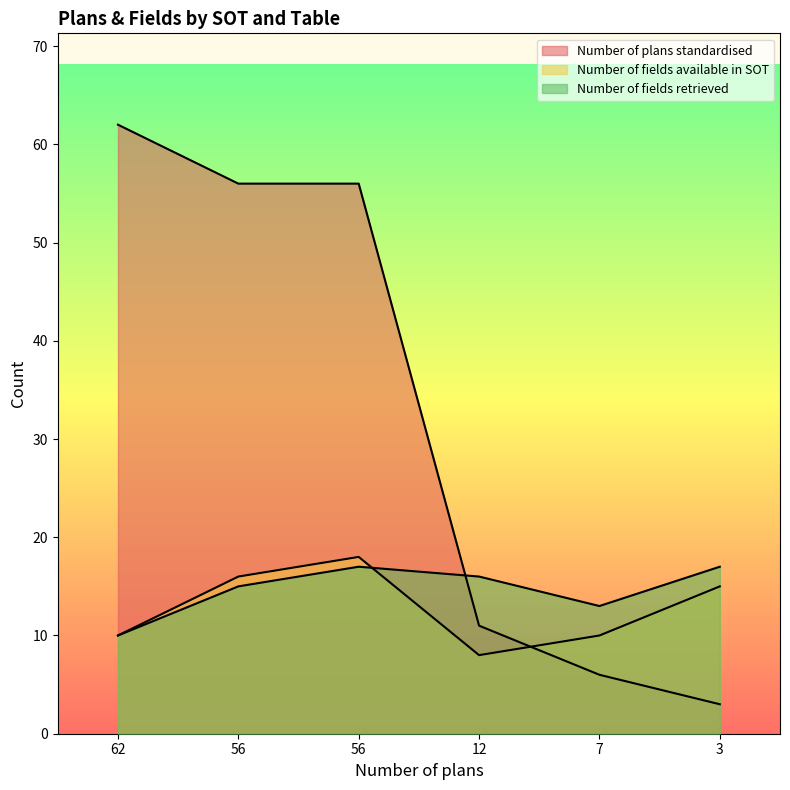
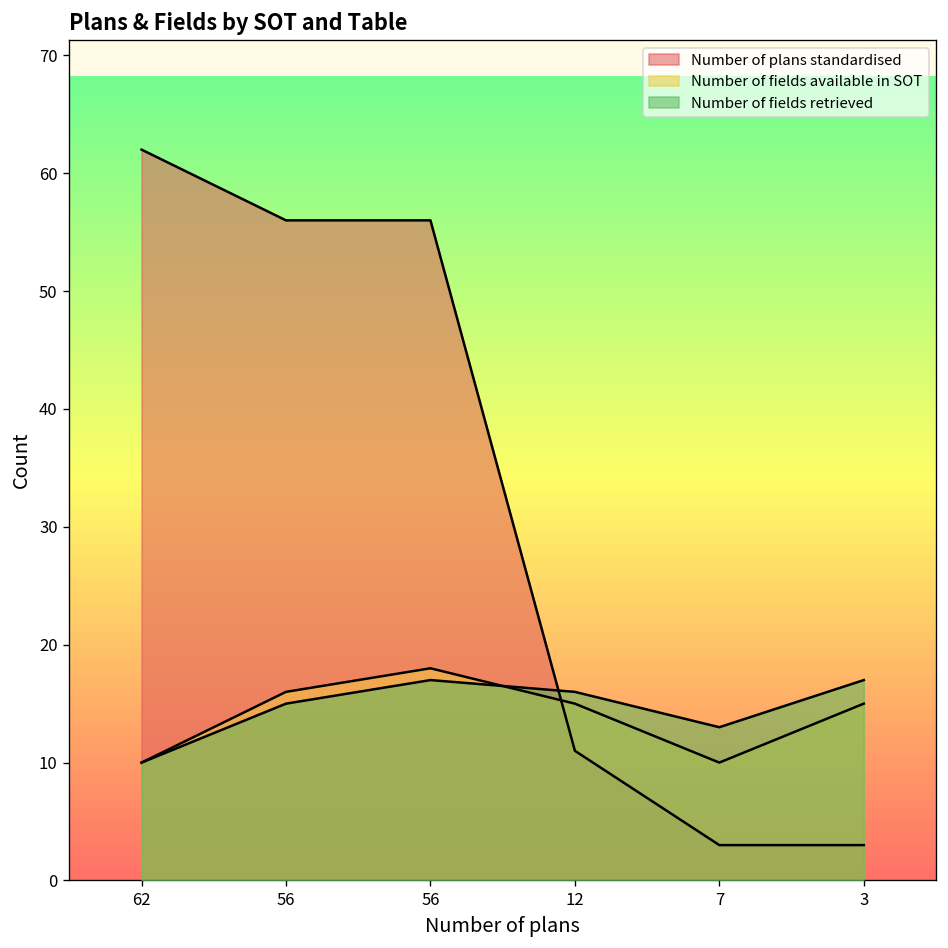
Number of fields available in SOT, 12: 8 -> 15
Number of plans standardised, 7: 6 -> 3
